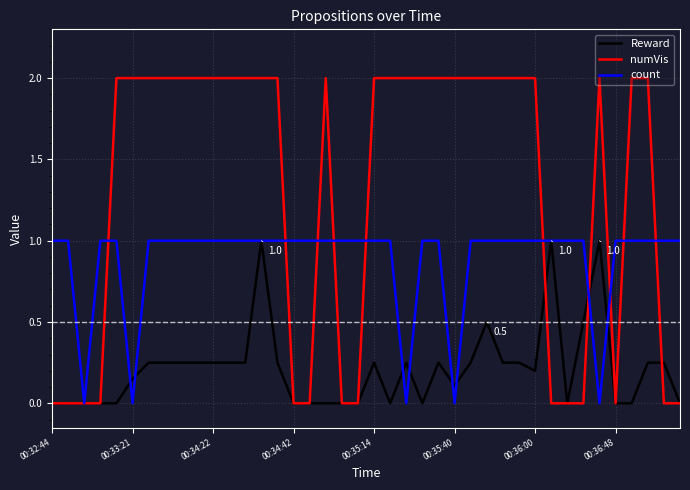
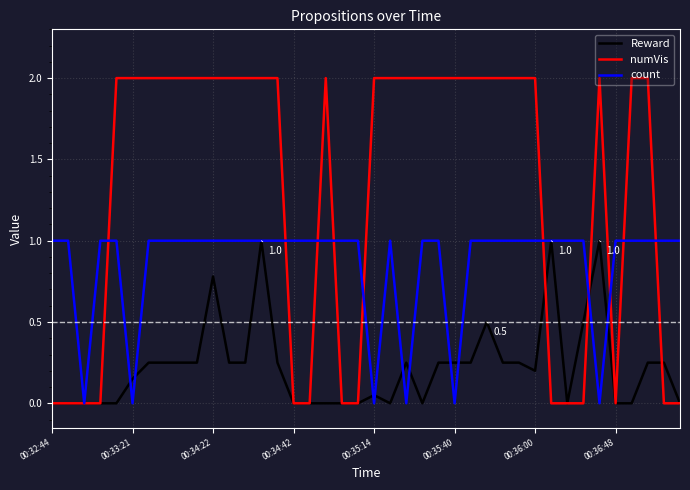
Reward, 00:34:22: 0.25 -> 0.78
Reward, 00:35:14: 0.25 -> 0.05
count, 00:35:14: 1 -> 0
Reward, 00:35:40: 0.11 -> 0.25
